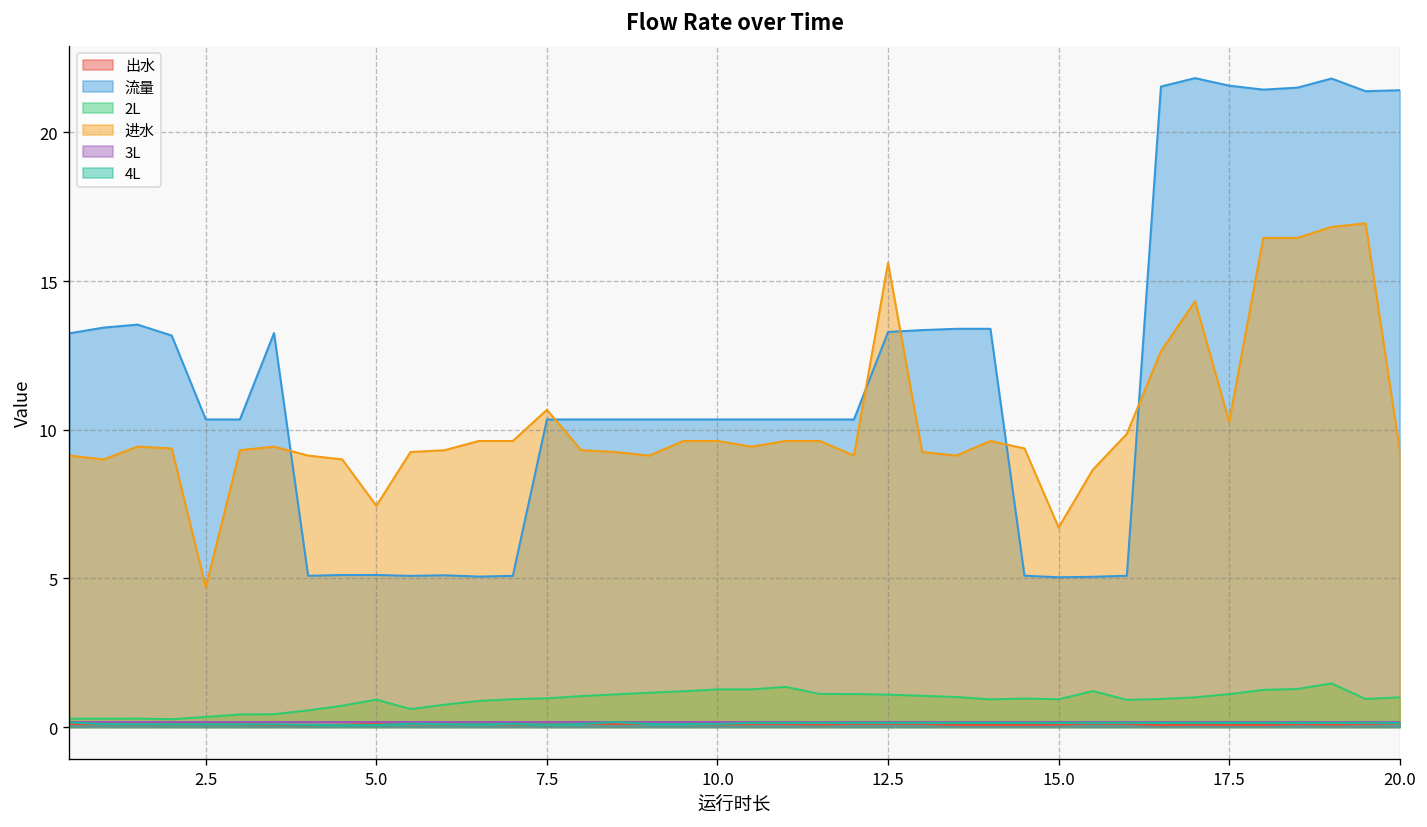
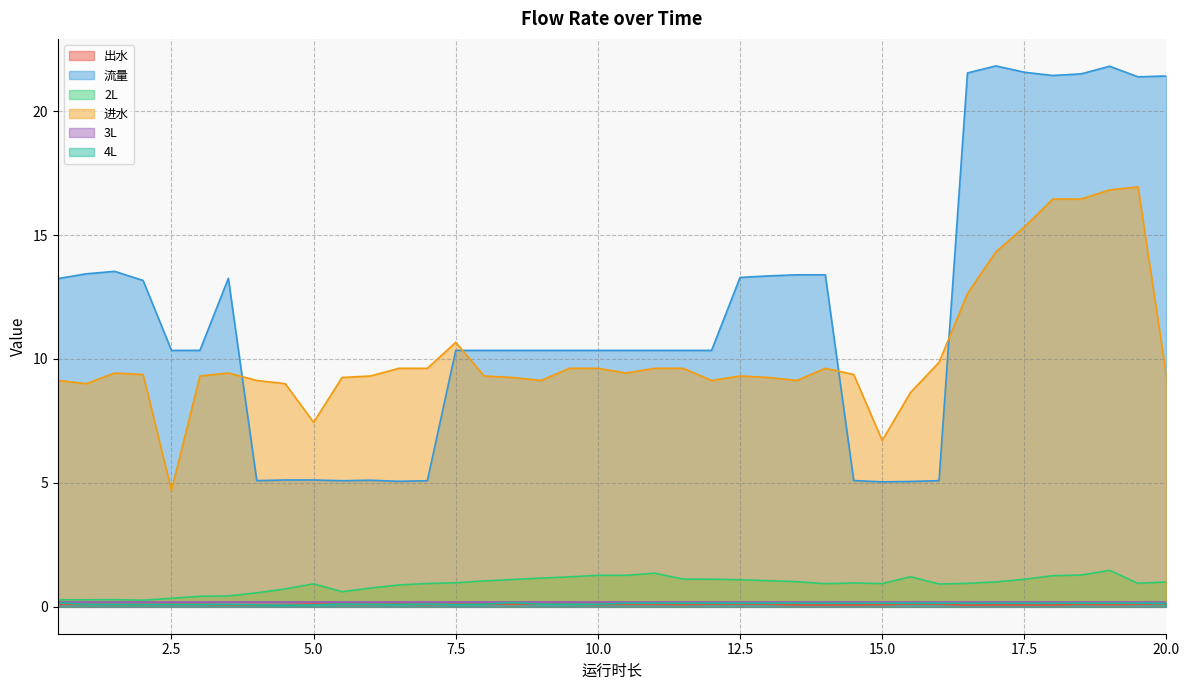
进水, 12.5: 15.6 -> 9.3
进水, 17.5: 10.3 -> 15.3
